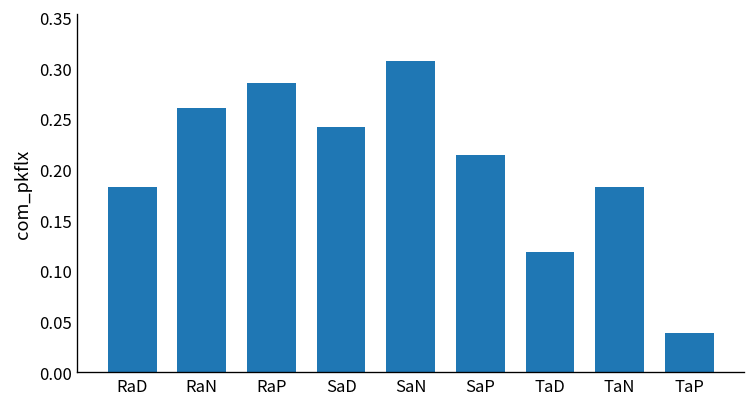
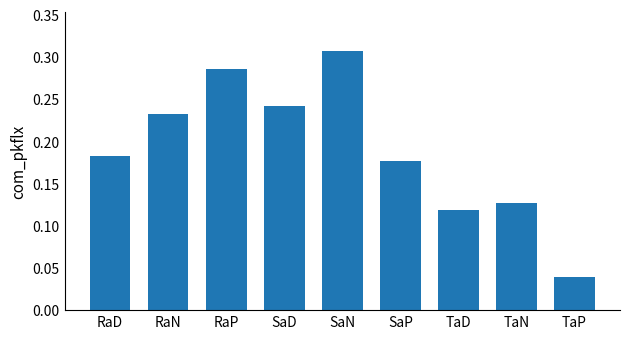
RaN: 0.26 -> 0.23
SaP: 0.21 -> 0.18
TaN: 0.18 -> 0.13
